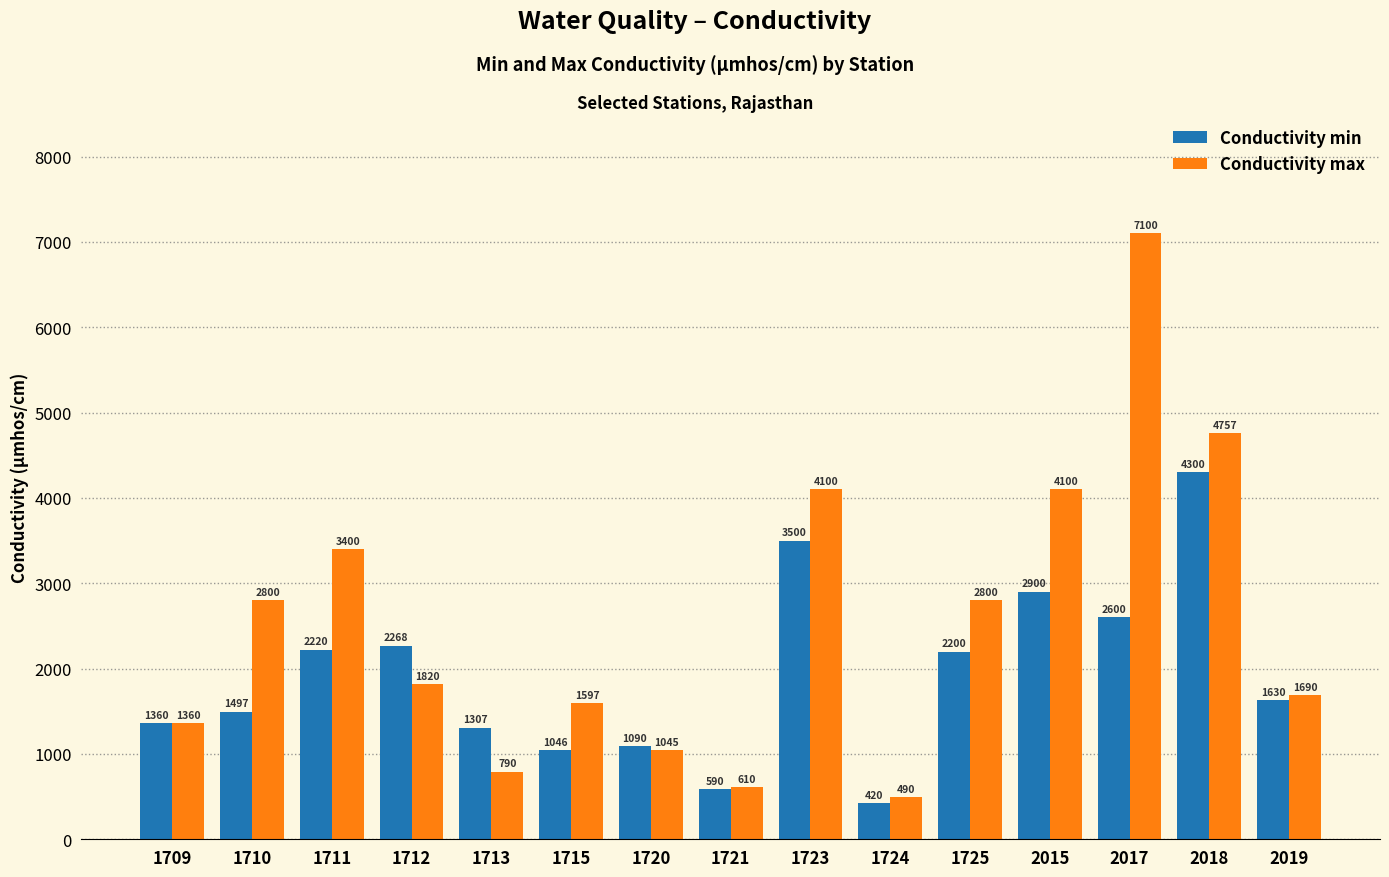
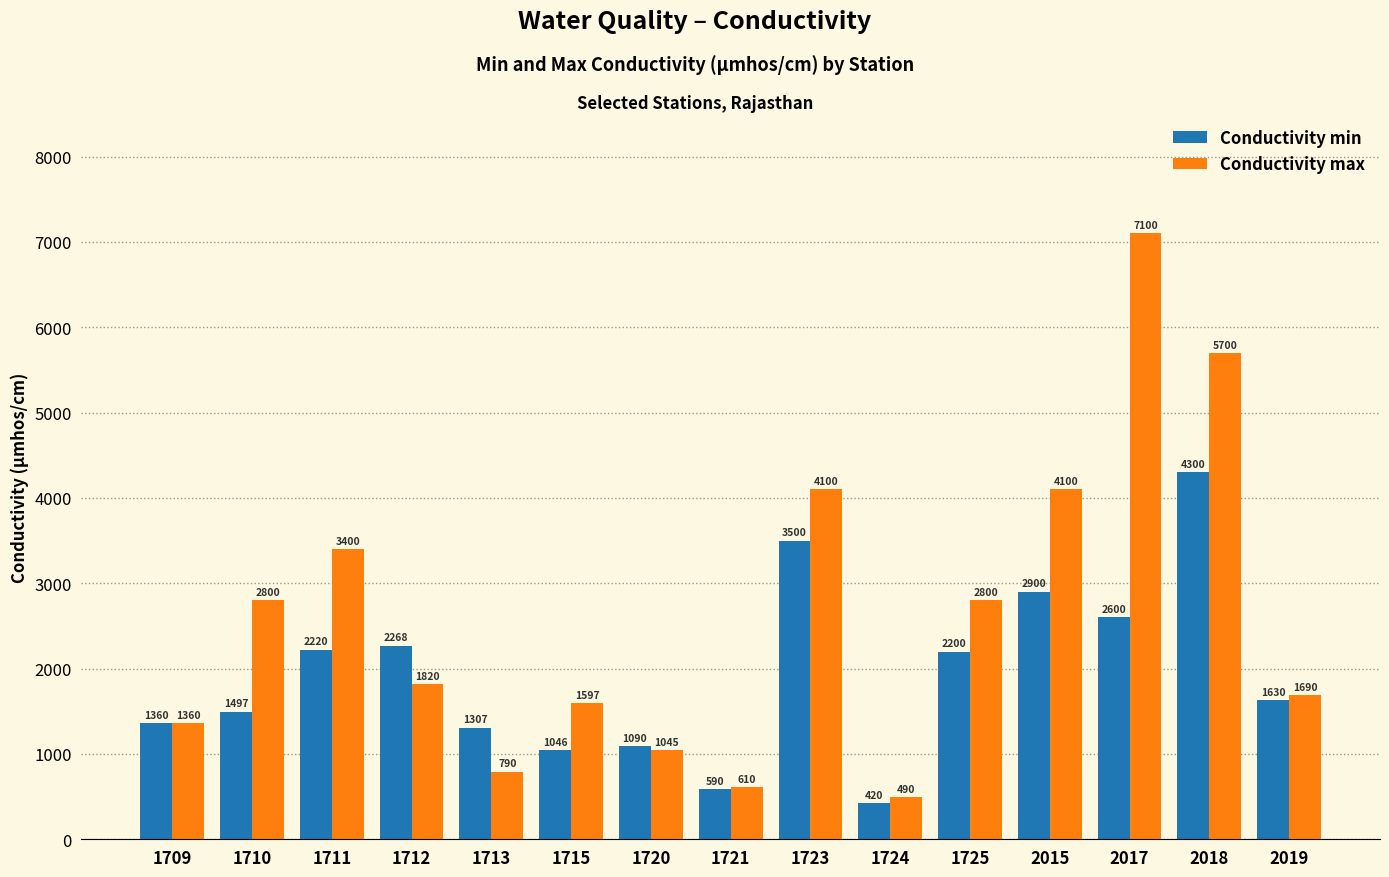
Conductivity max, 2018: 4757 -> 5700
